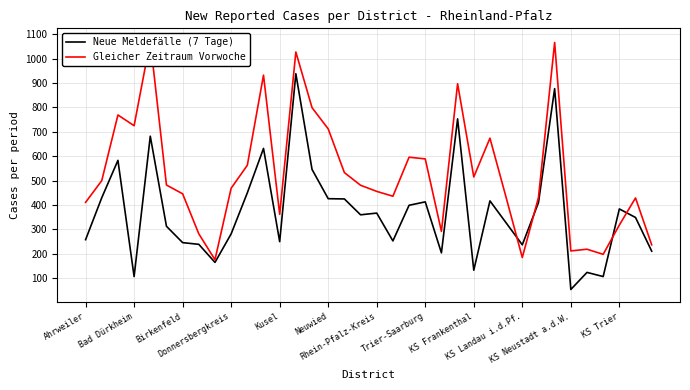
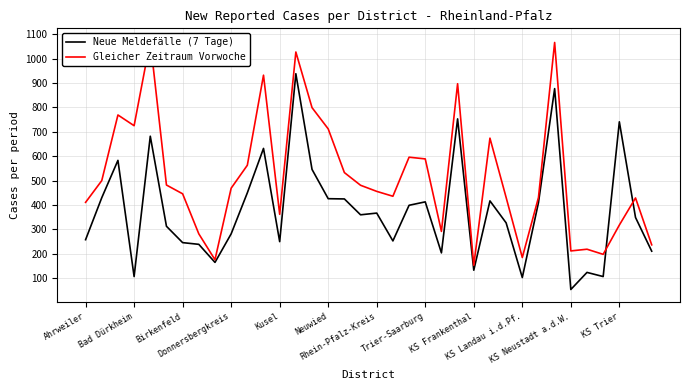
Gleicher Zeitraum Vorwoche, KS Frankenthal: 520 -> 150
Neue Meldefälle (7 Tage), KS Landau i.d.Pf.: 240 -> 100
Neue Meldefälle (7 Tage), KS Trier: 380 -> 740
